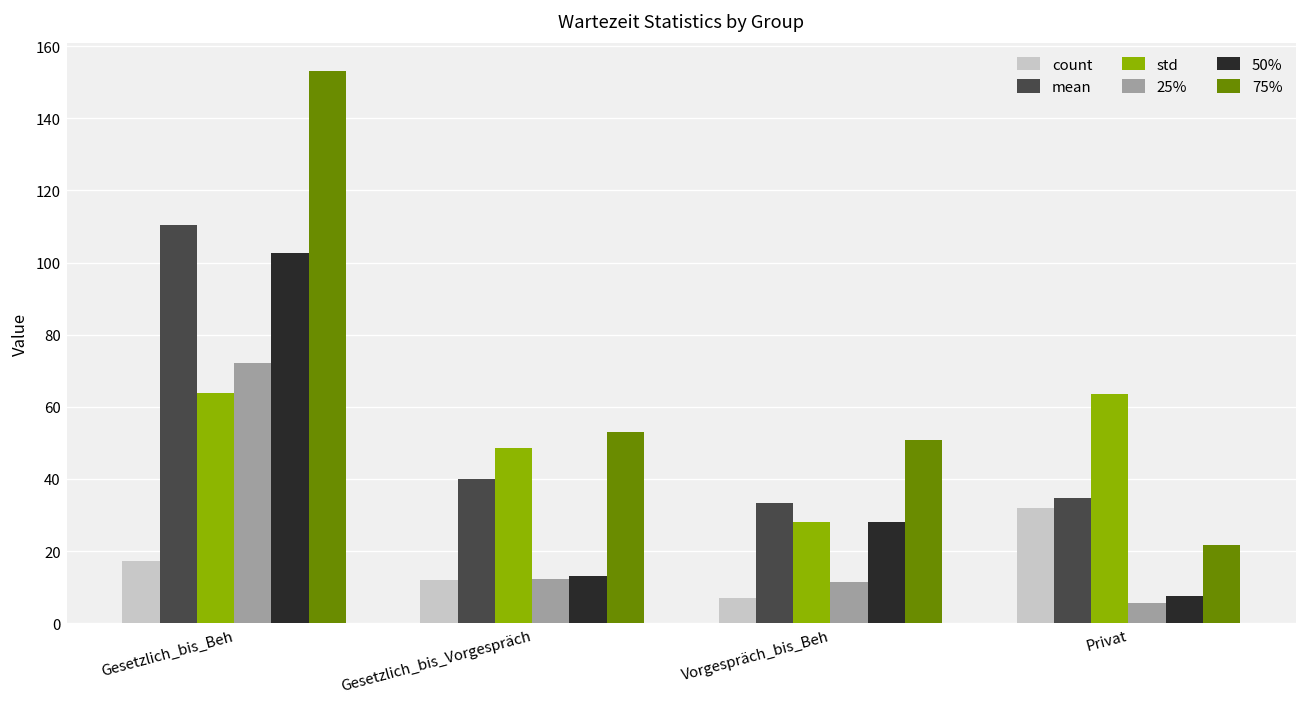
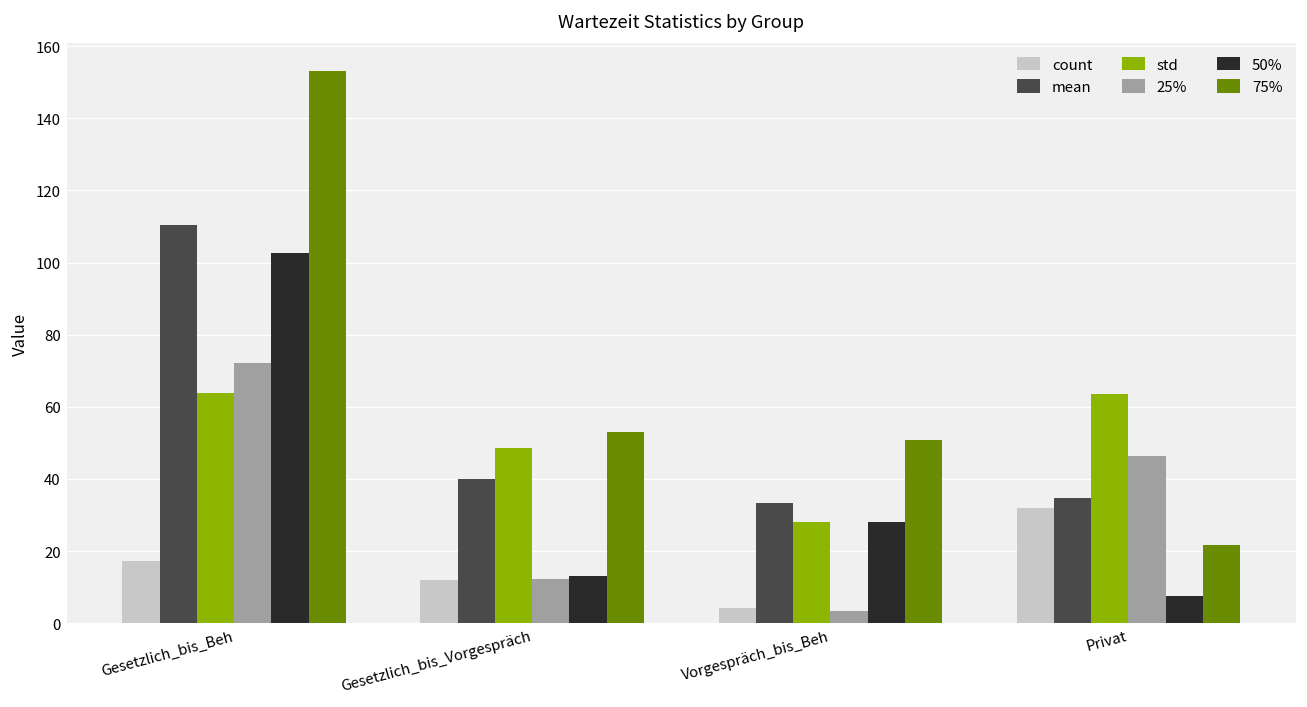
count, Vorgespräch_bis_Beh: 7 -> 4
25%, Vorgespräch_bis_Beh: 12 -> 3
25%, Privat: 6 -> 47
